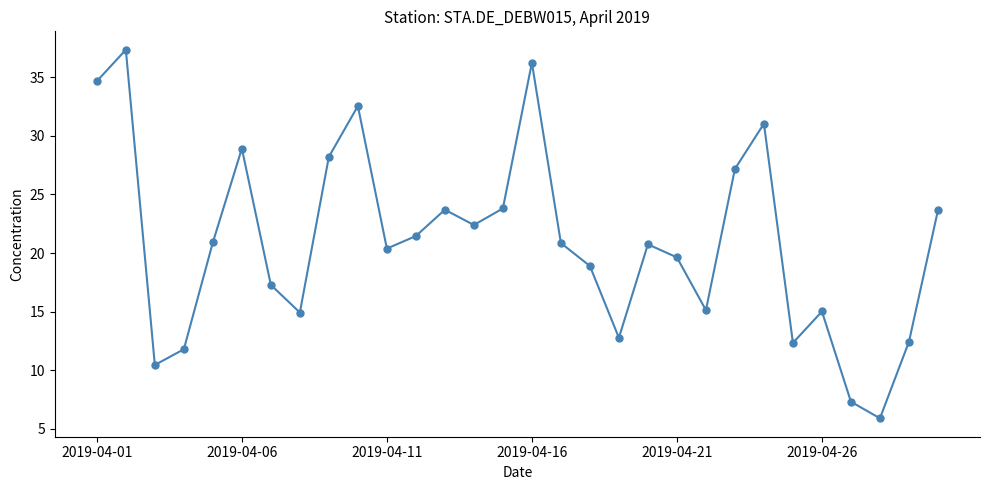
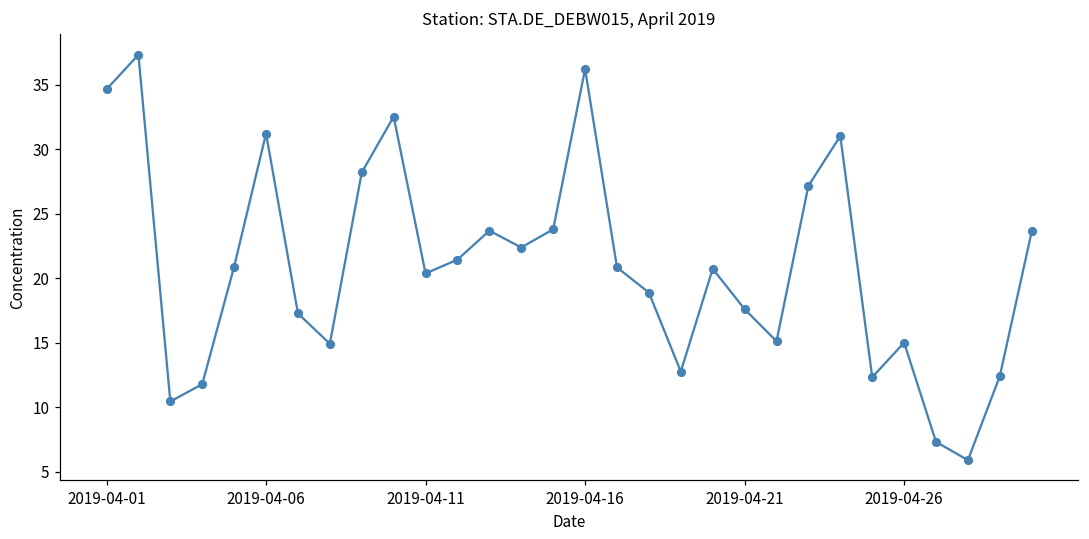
2019-04-06: 28.9 -> 31.2
2019-04-21: 19.6 -> 17.6
